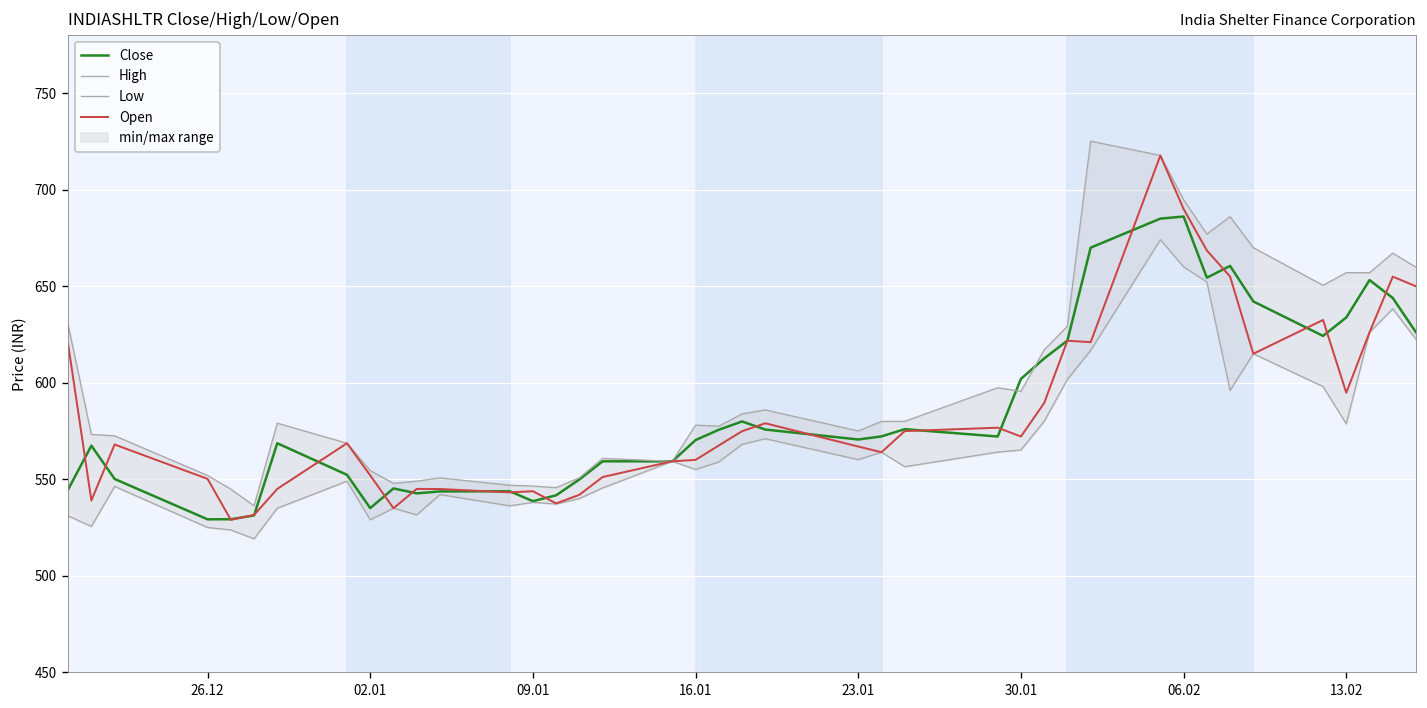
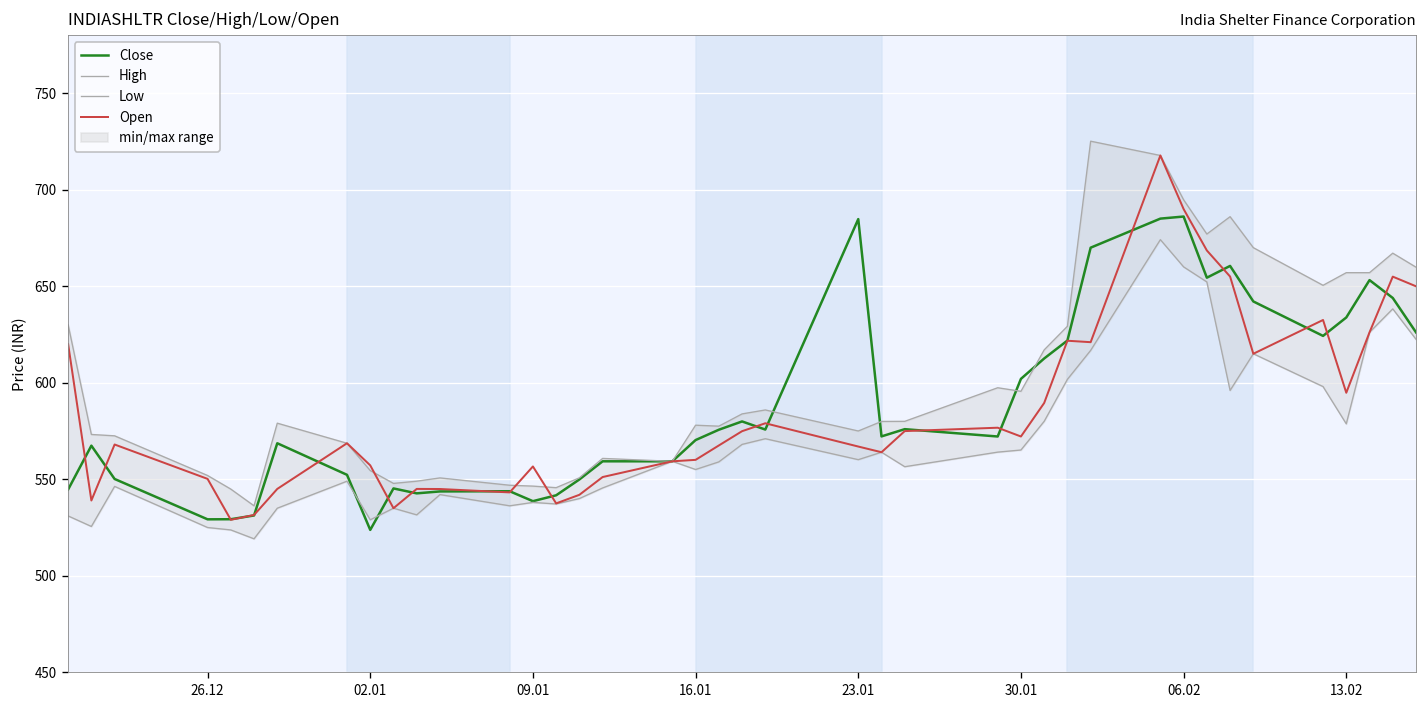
Close, 02.01: 535 -> 524
Open, 02.01: 552 -> 557
Open, 09.01: 544 -> 557
Close, 23.01: 571 -> 685
